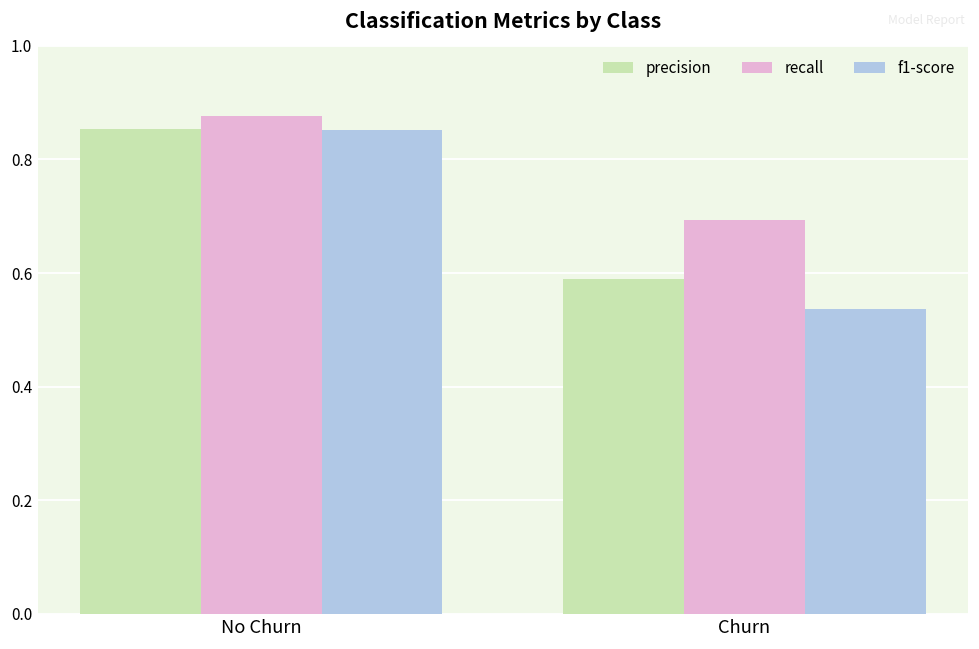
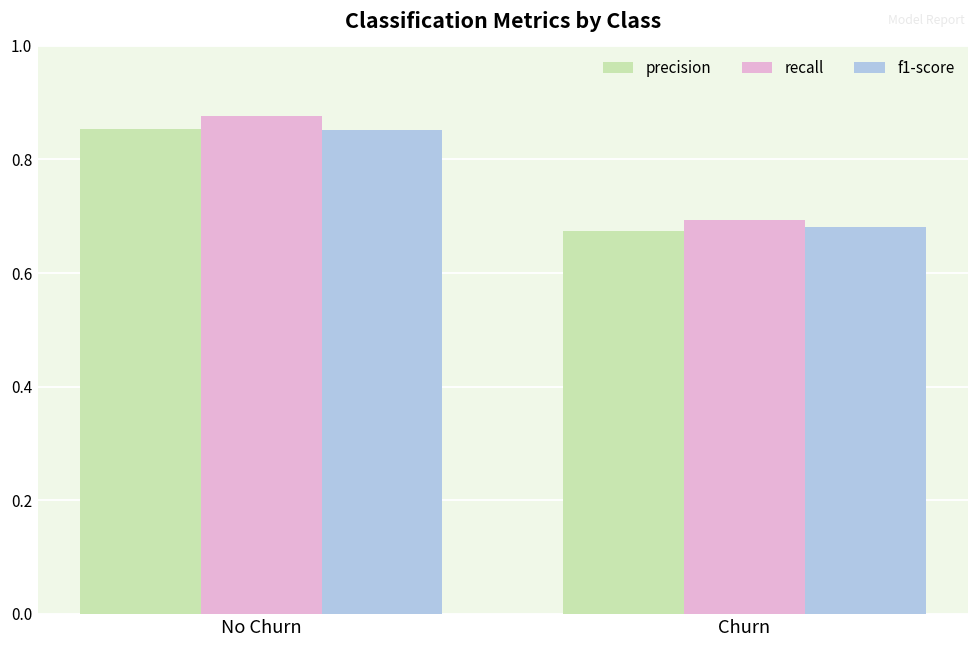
precision, Churn: 0.59 -> 0.67
f1-score, Churn: 0.54 -> 0.68
